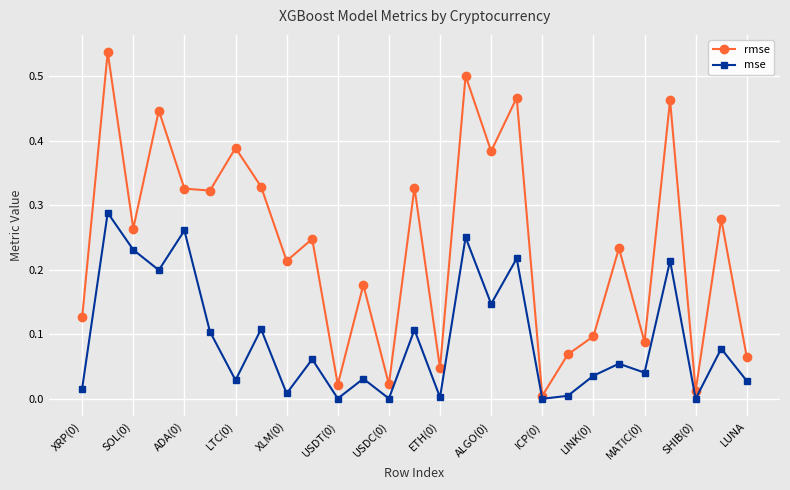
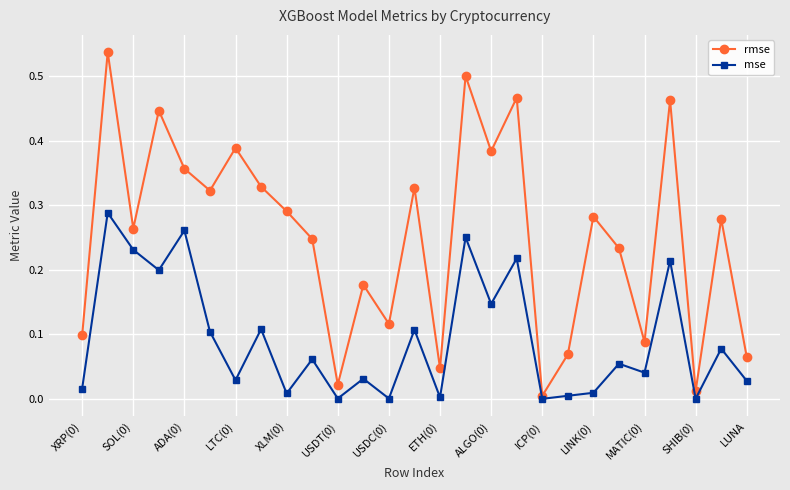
rmse, XRP(0): 0.13 -> 0.10
rmse, ADA(0): 0.33 -> 0.36
rmse, XLM(0): 0.21 -> 0.29
rmse, USDC(0): 0.02 -> 0.12
rmse, LINK(0): 0.10 -> 0.28
mse, LINK(0): 0.04 -> 0.01
